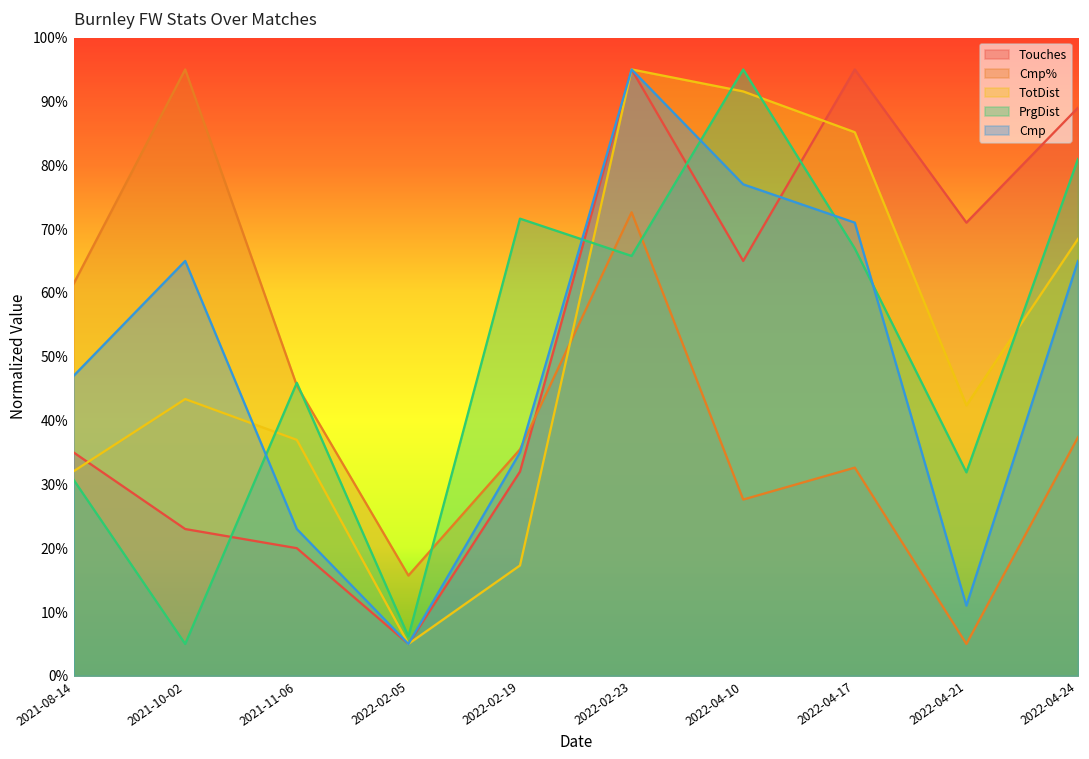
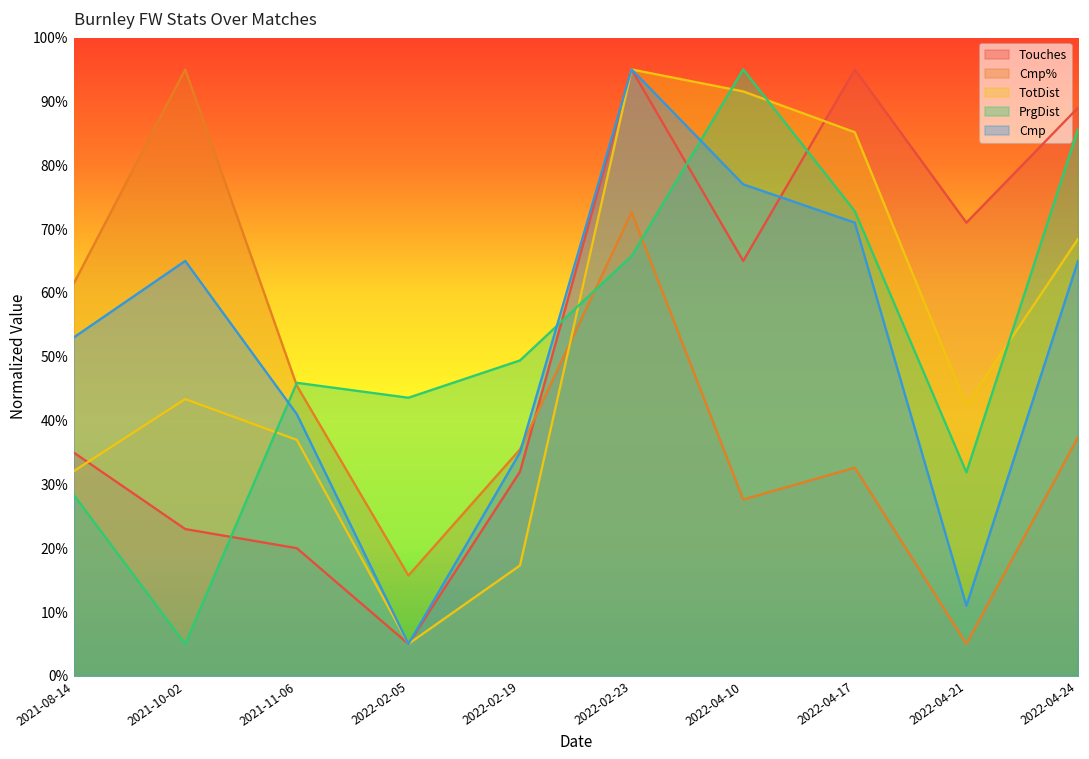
PrgDist, 2021-08-14: 31% -> 28%
Cmp, 2021-08-14: 47% -> 53%
Cmp, 2021-11-06: 23% -> 41%
PrgDist, 2022-02-05: 6% -> 44%
PrgDist, 2022-02-19: 72% -> 49%
PrgDist, 2022-04-17: 67% -> 73%
PrgDist, 2022-04-24: 81% -> 86%
